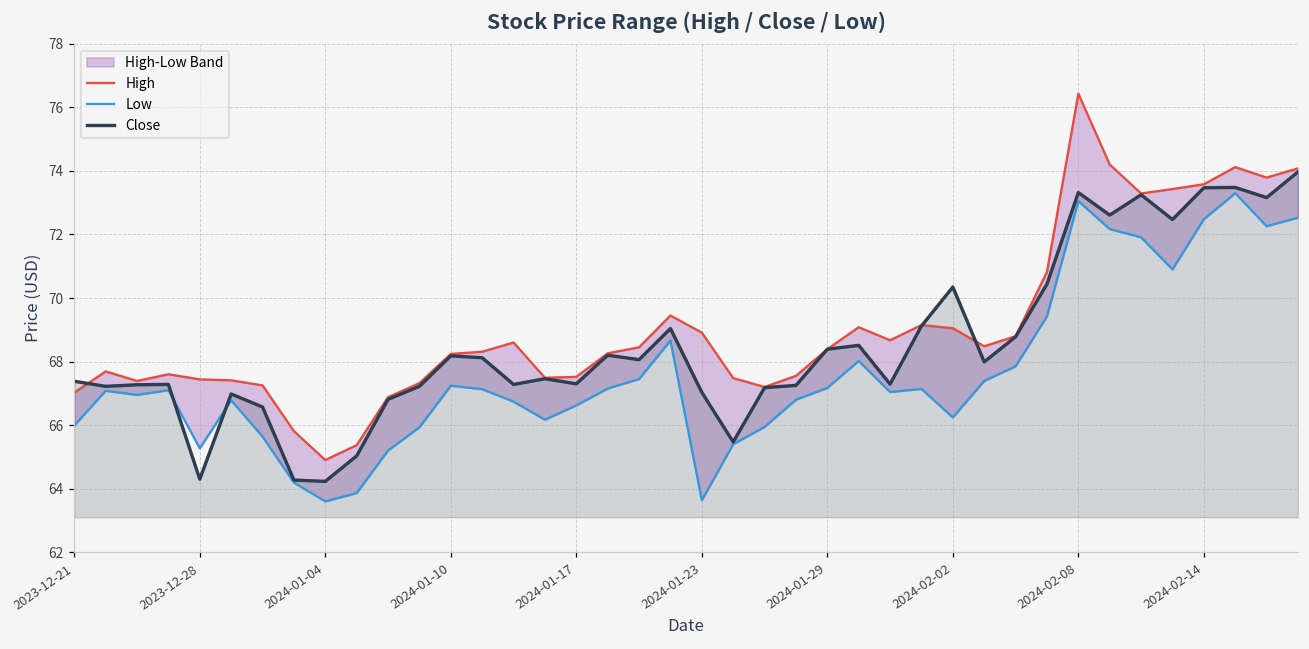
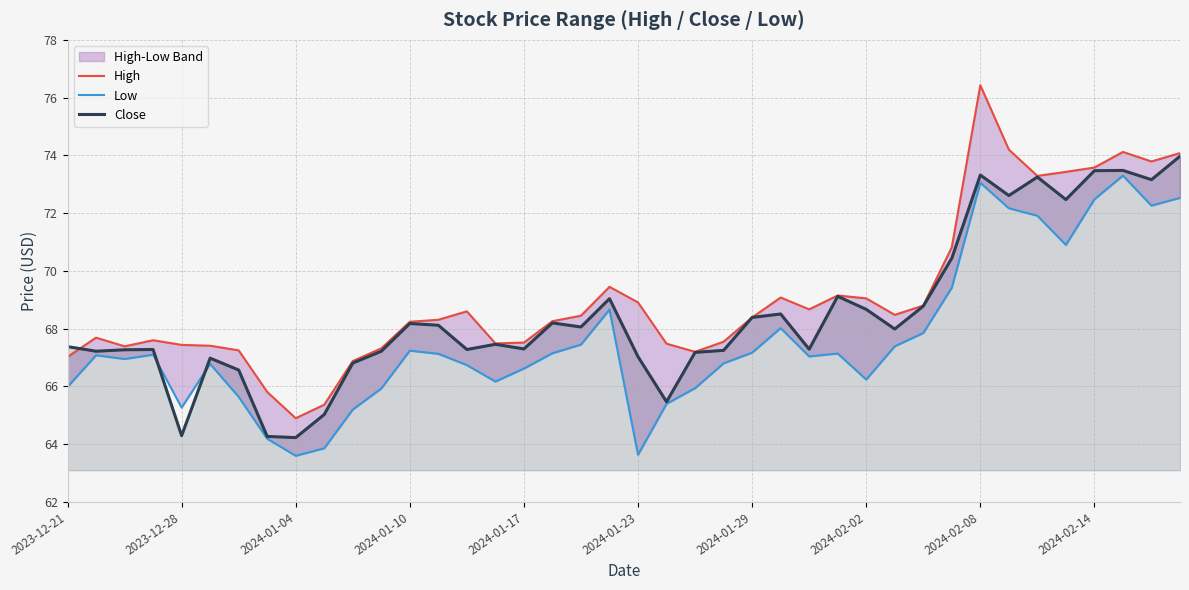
Close, 2024-02-02: 70.3 -> 68.7
